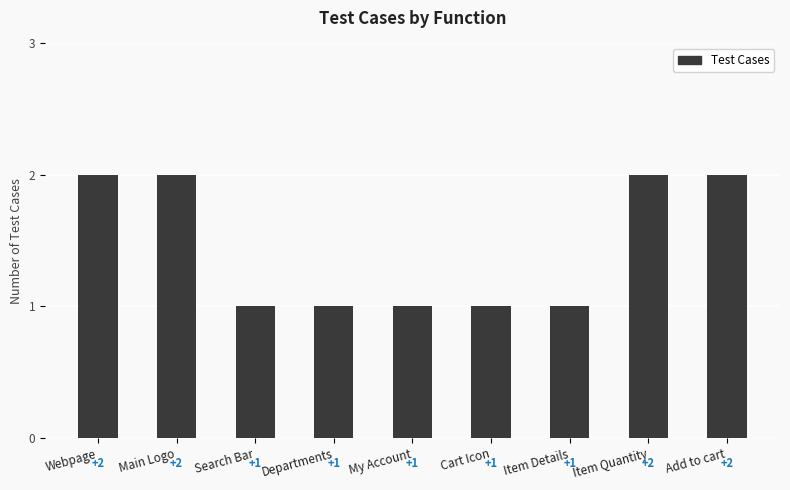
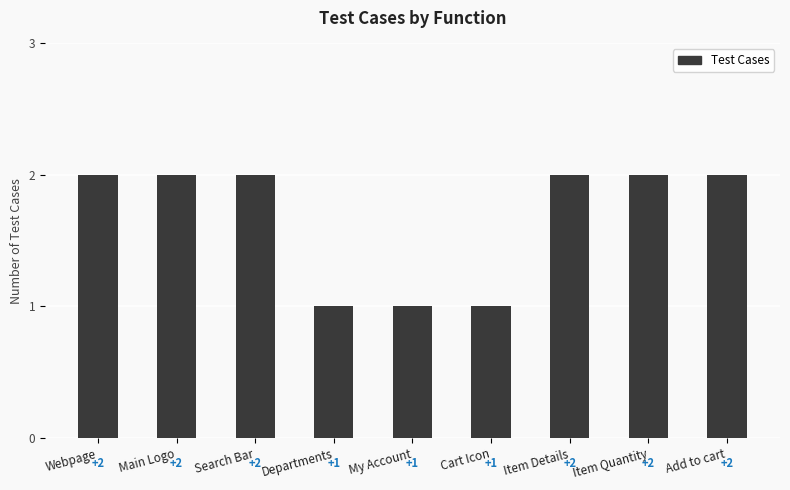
Search Bar: +1 -> +2
Item Details: +1 -> +2
